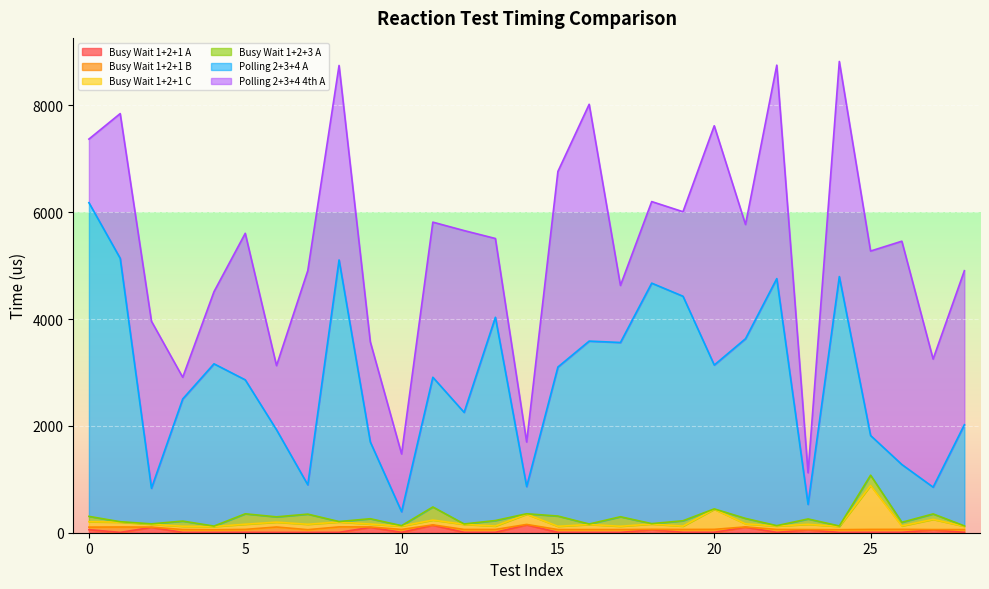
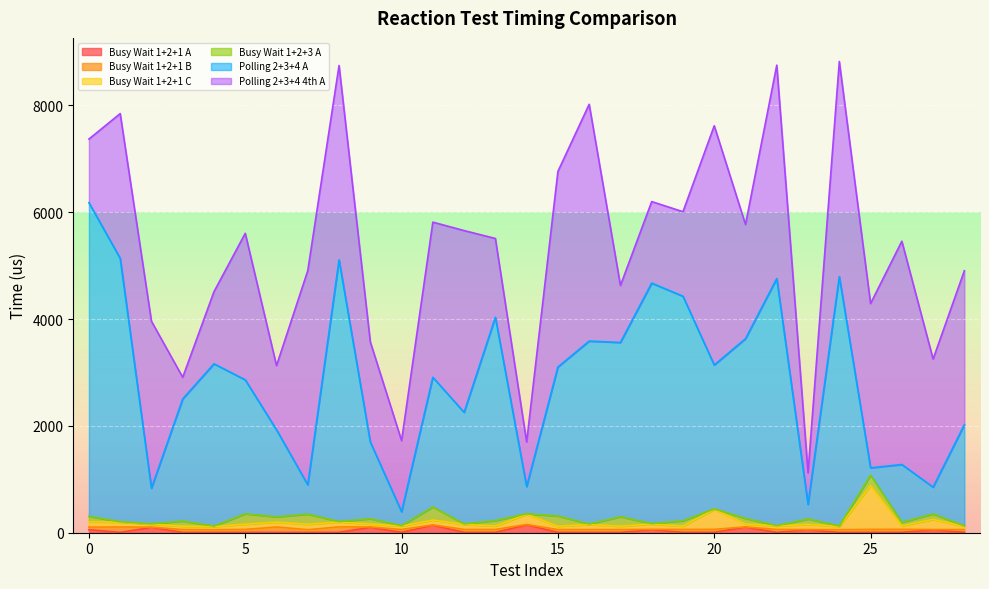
Polling 2+3+4 4th A, 10: 1100 -> 1300
Polling 2+3+4 A, 25: 700 -> 100
Polling 2+3+4 4th A, 25: 3500 -> 3100
